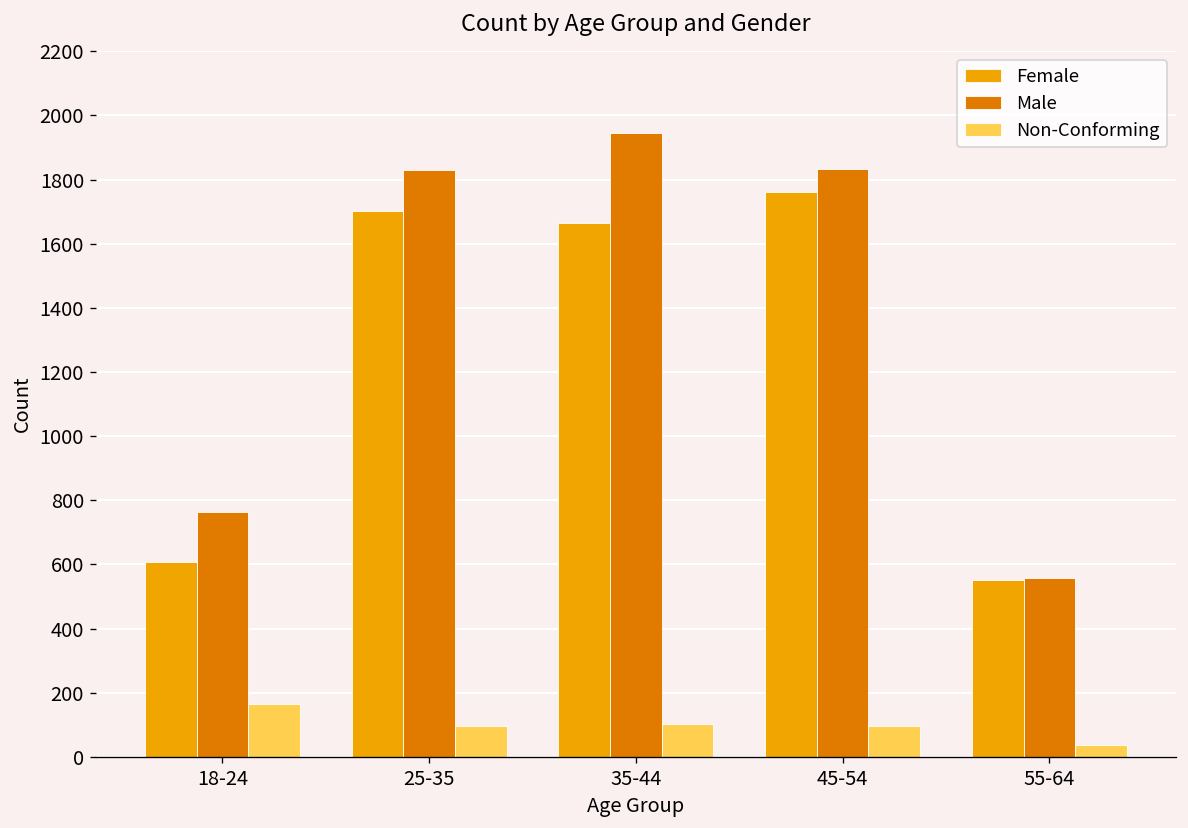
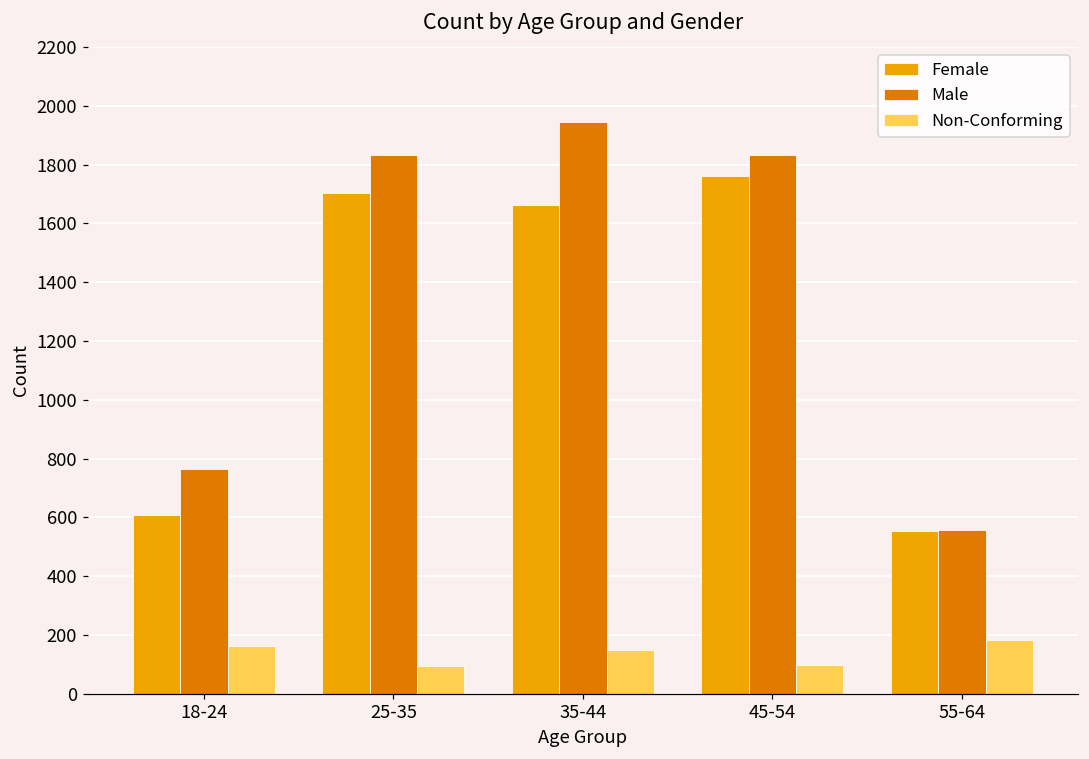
Non-Conforming, 35-44: 100 -> 150
Non-Conforming, 55-64: 40 -> 180
